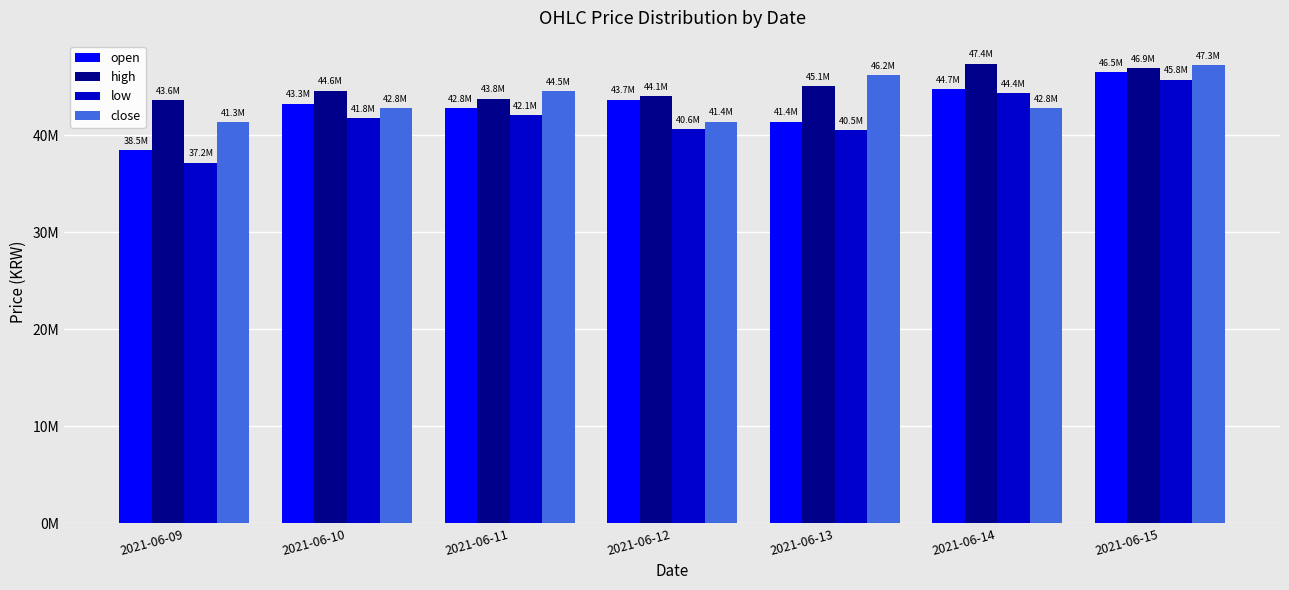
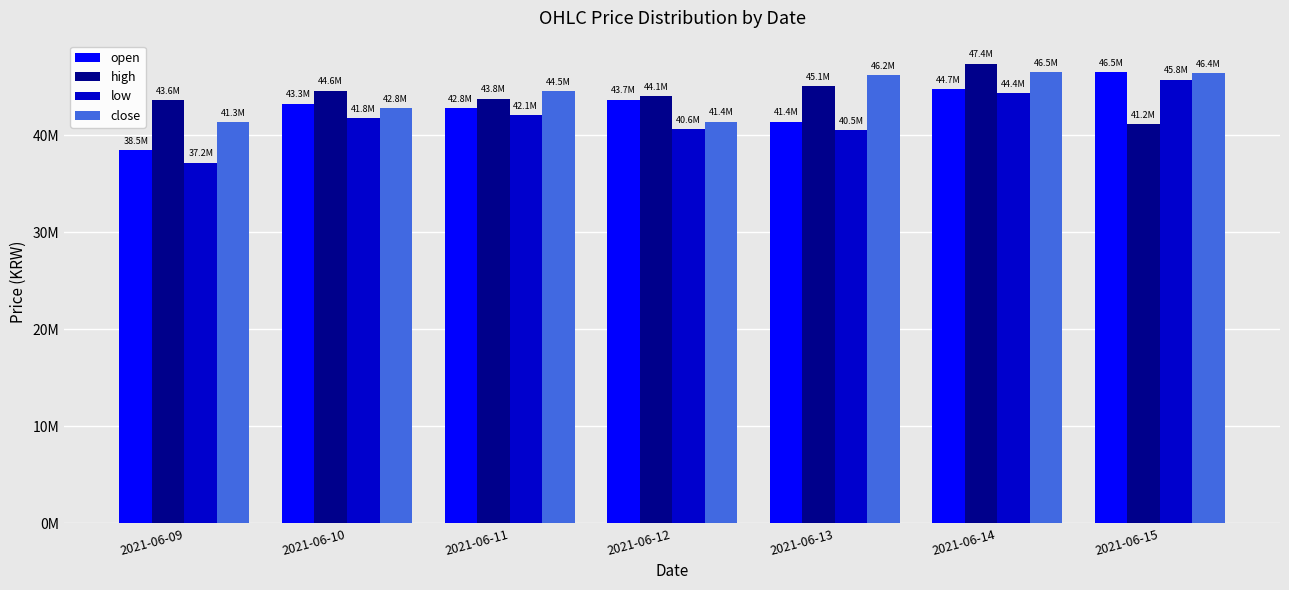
close, 2021-06-14: 42.8M -> 46.5M
high, 2021-06-15: 46.9M -> 41.2M
close, 2021-06-15: 47.3M -> 46.4M
